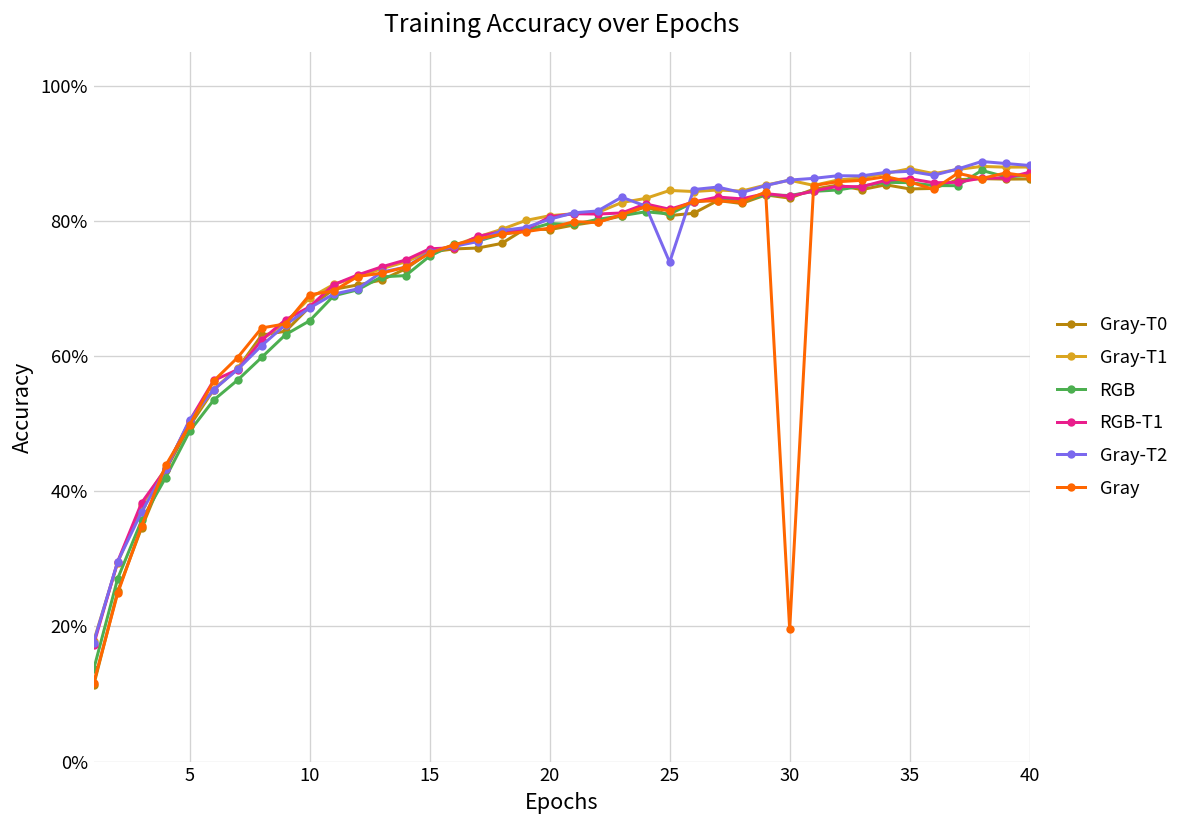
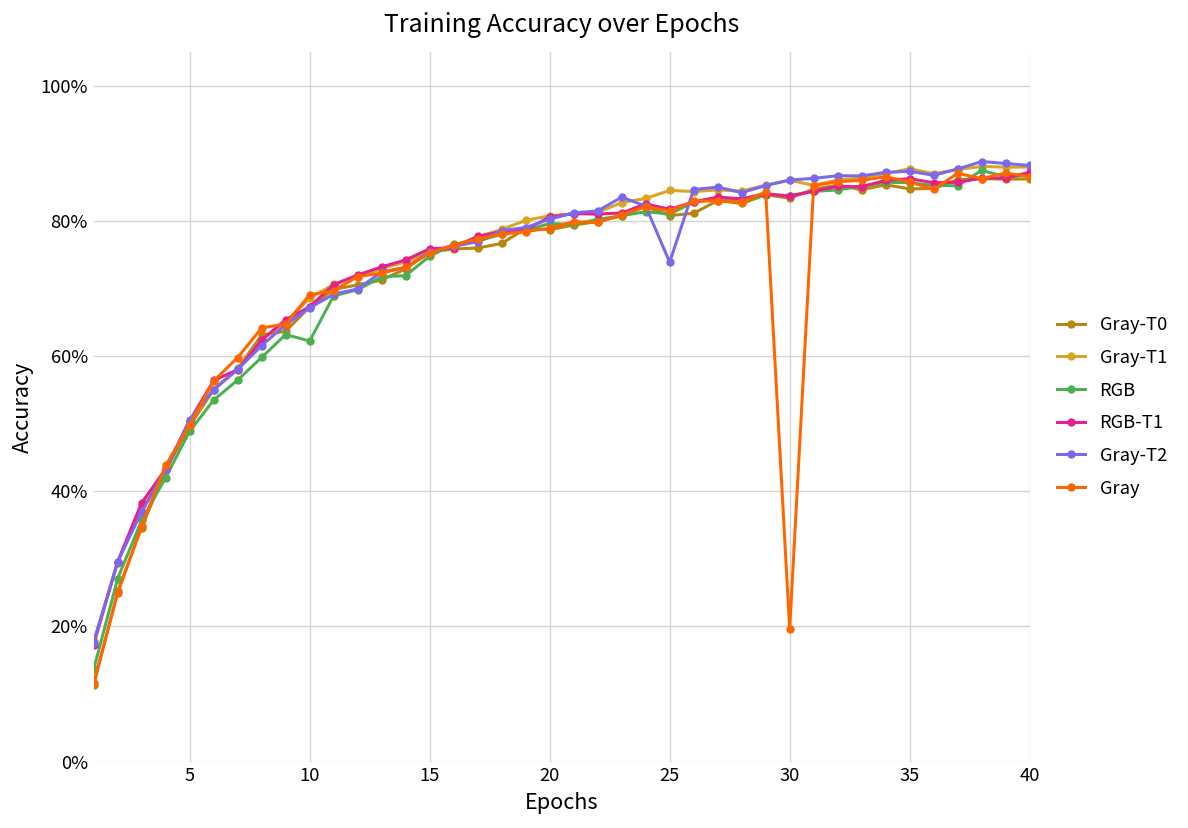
RGB, 10: 65% -> 62%
